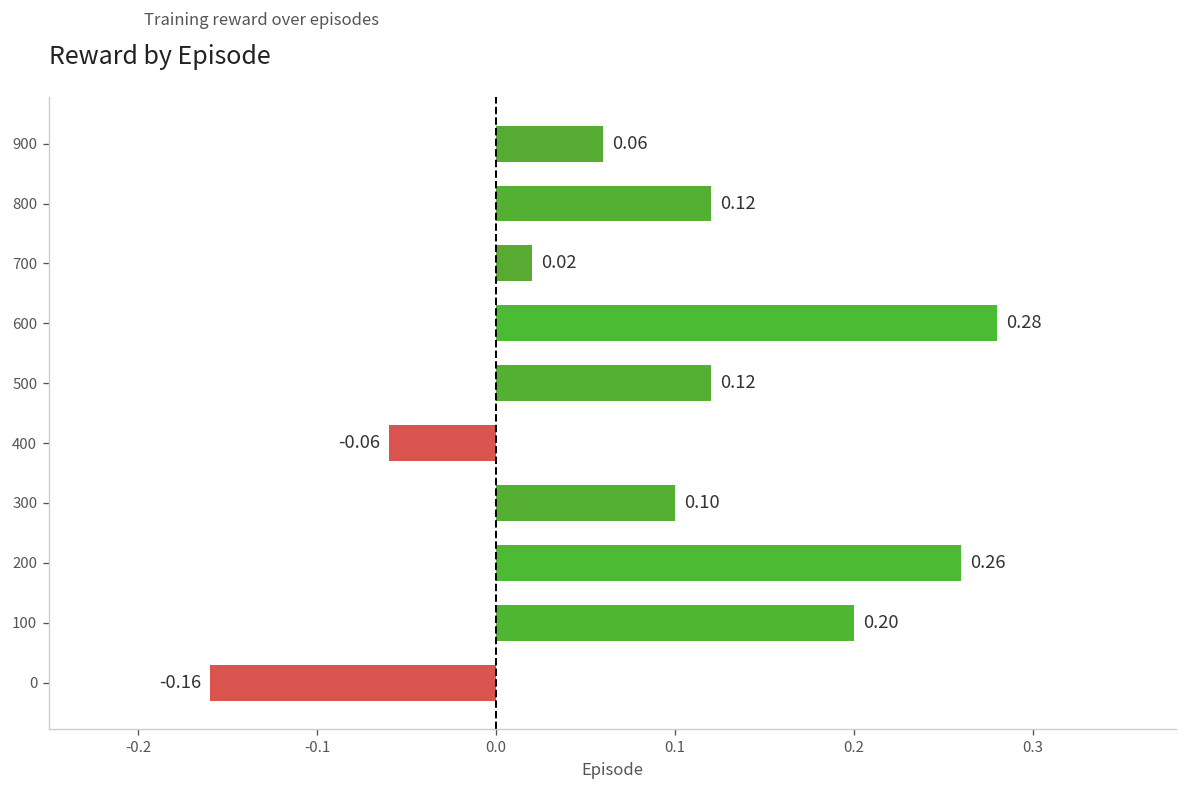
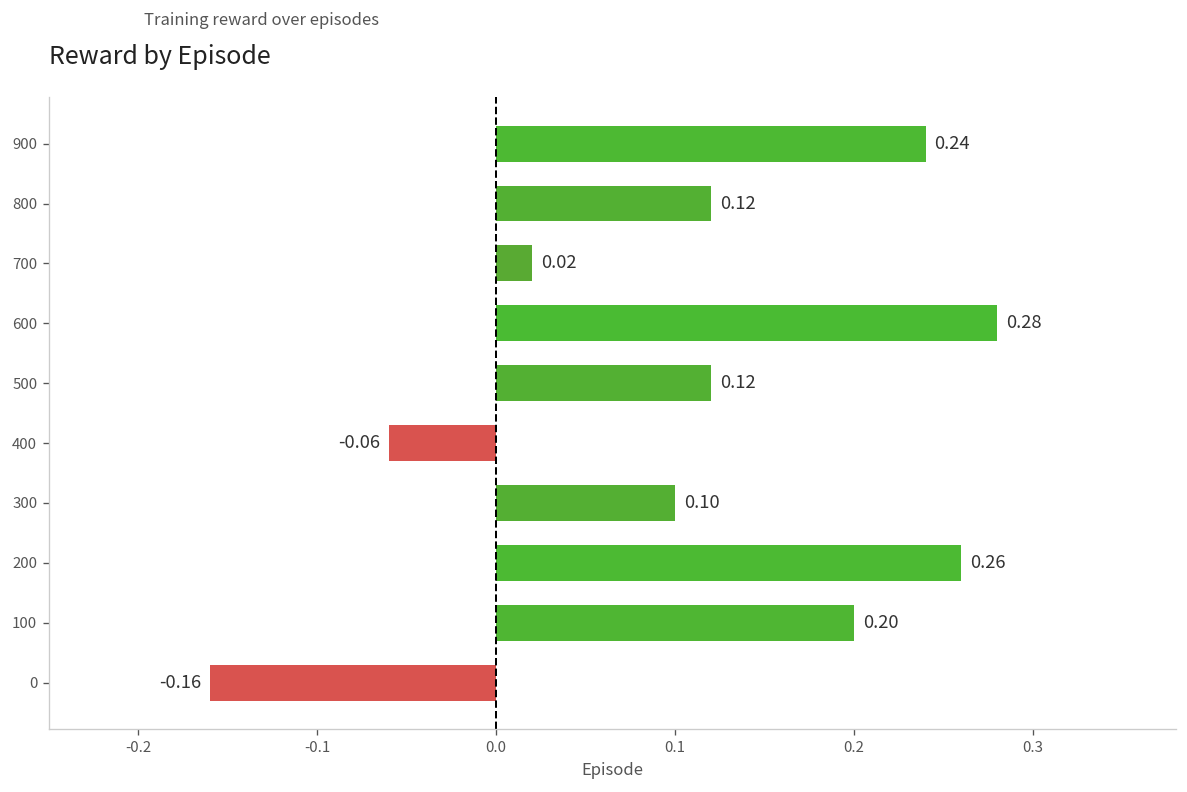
900: 0.06 -> 0.24
